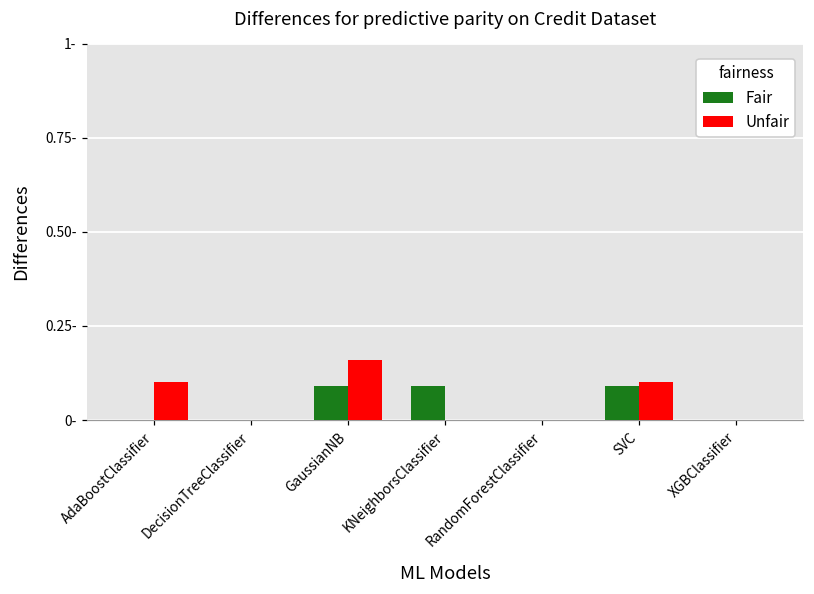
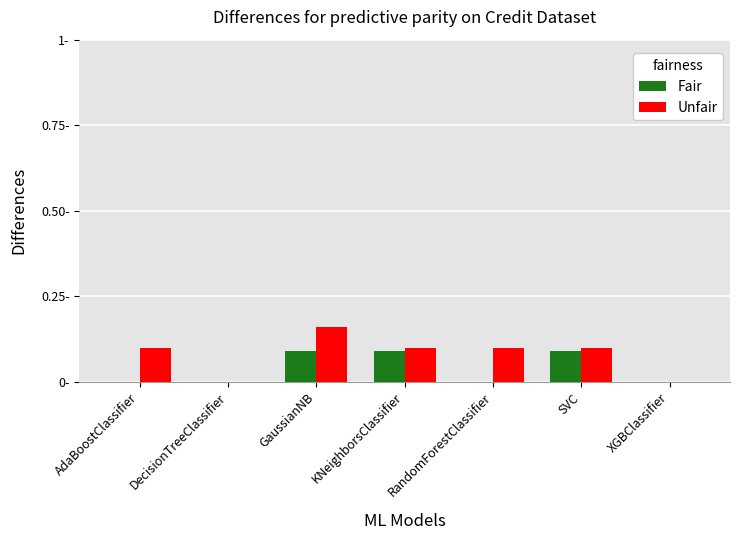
Unfair, KNeighborsClassifier: 0.0- -> 0.1-
Unfair, RandomForestClassifier: 0.0- -> 0.1-
